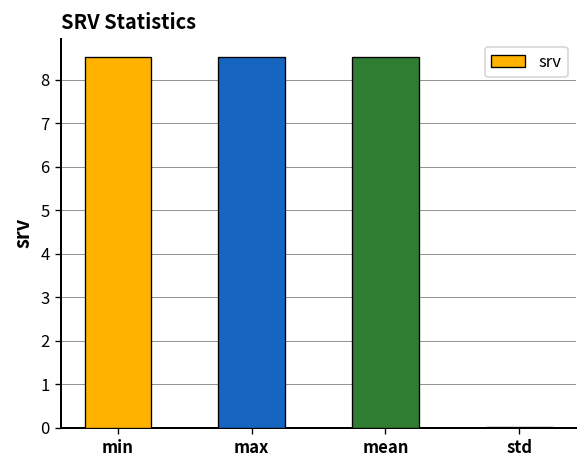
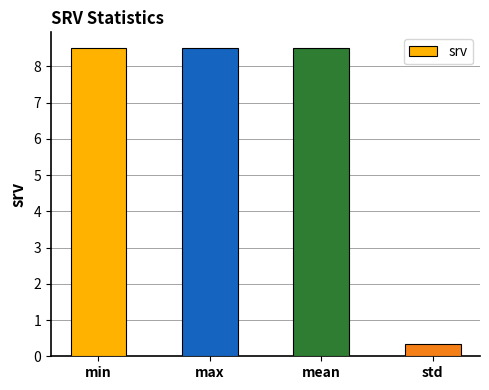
std: 0.0 -> 0.3
